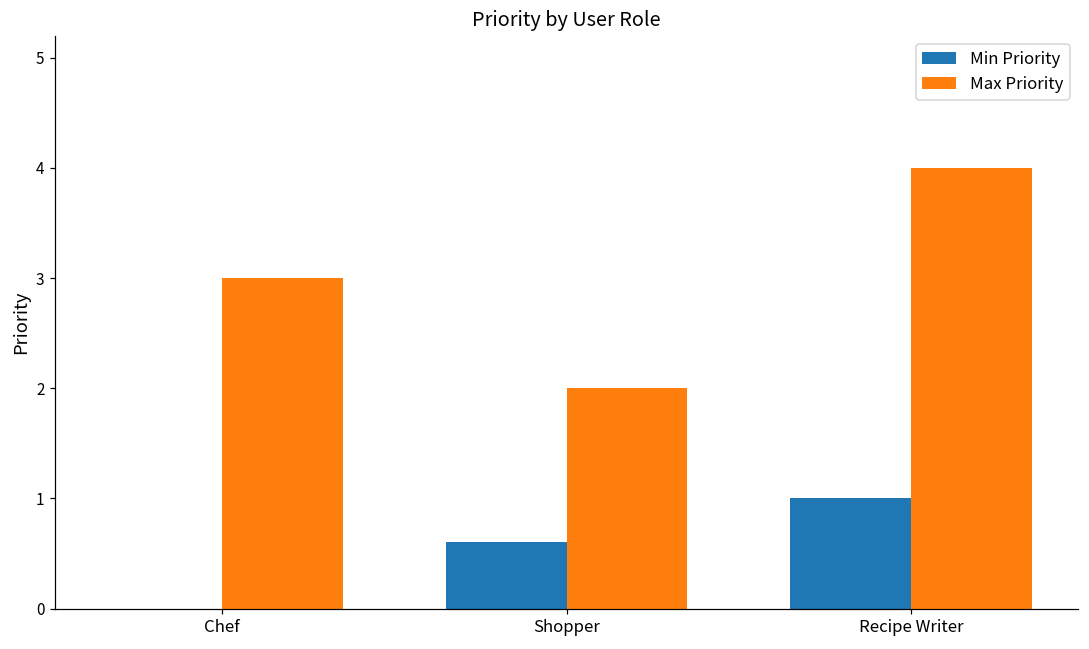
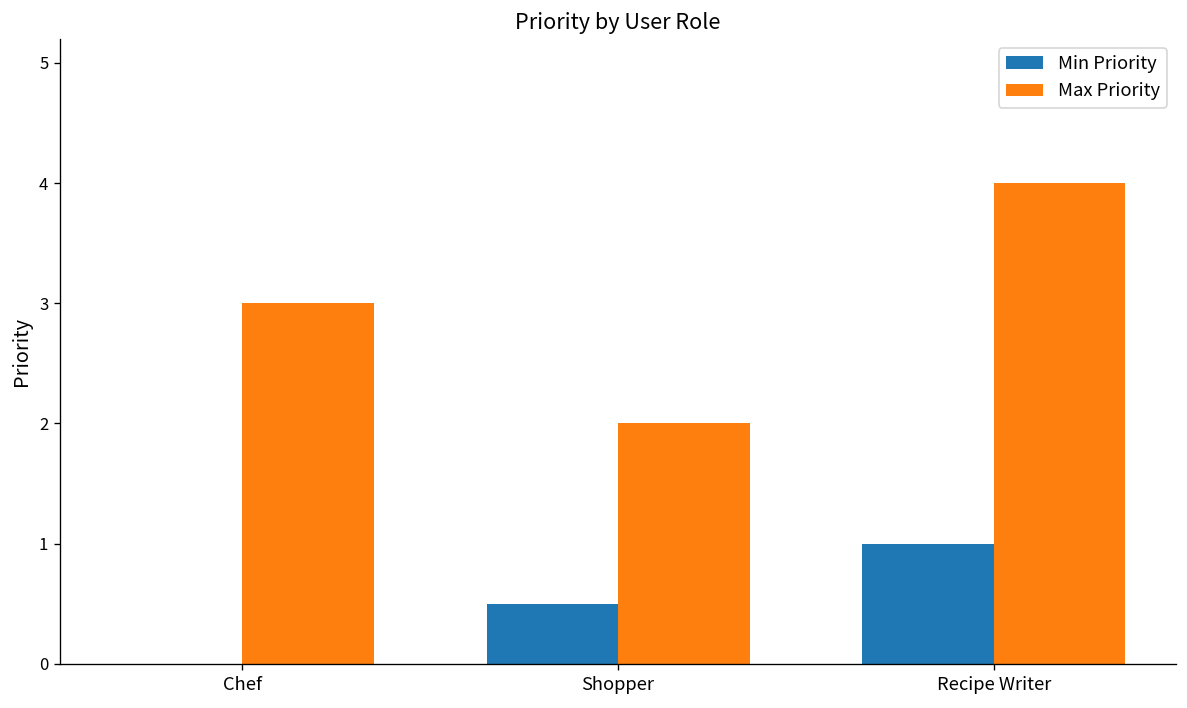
Min Priority, Shopper: 0.6 -> 0.5
